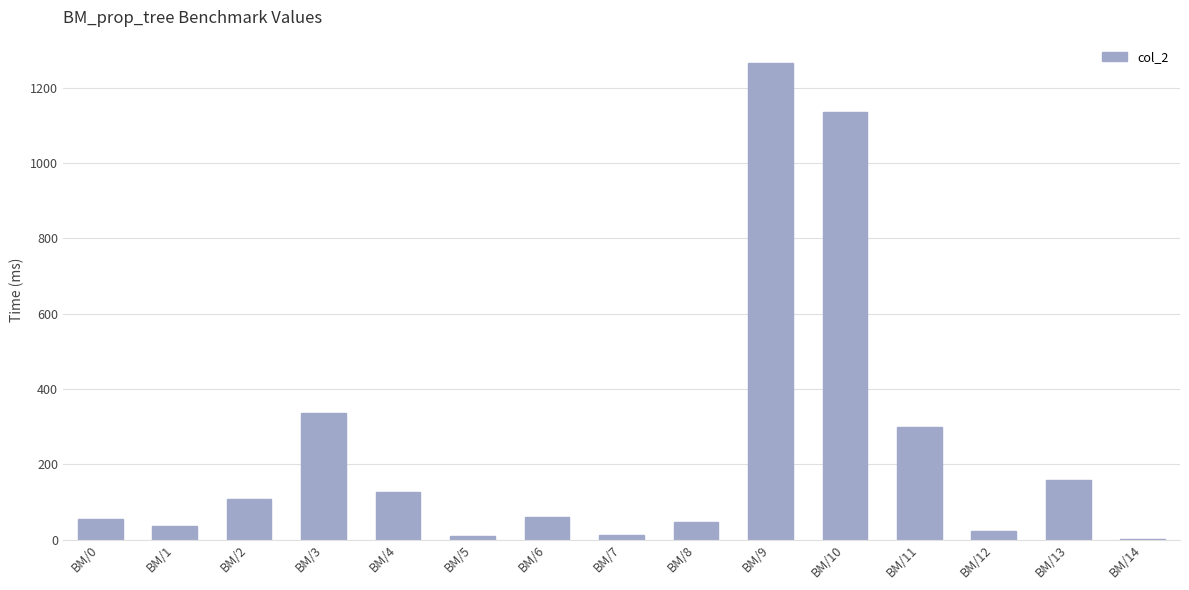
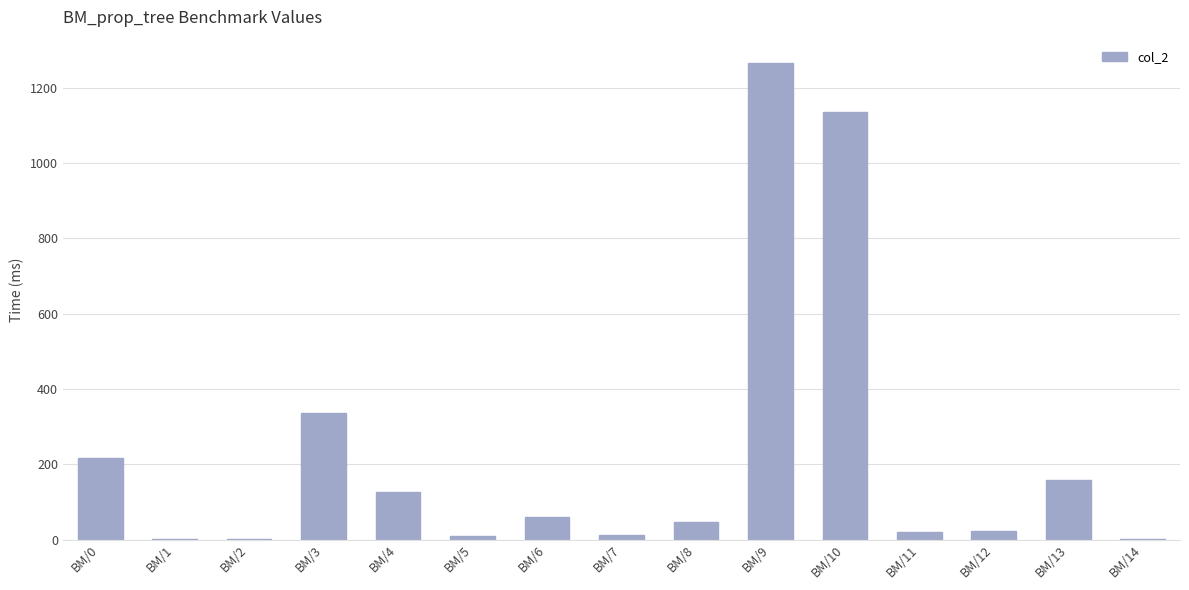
BM/0: 60 -> 220
BM/1: 40 -> 0
BM/2: 110 -> 0
BM/11: 300 -> 20
